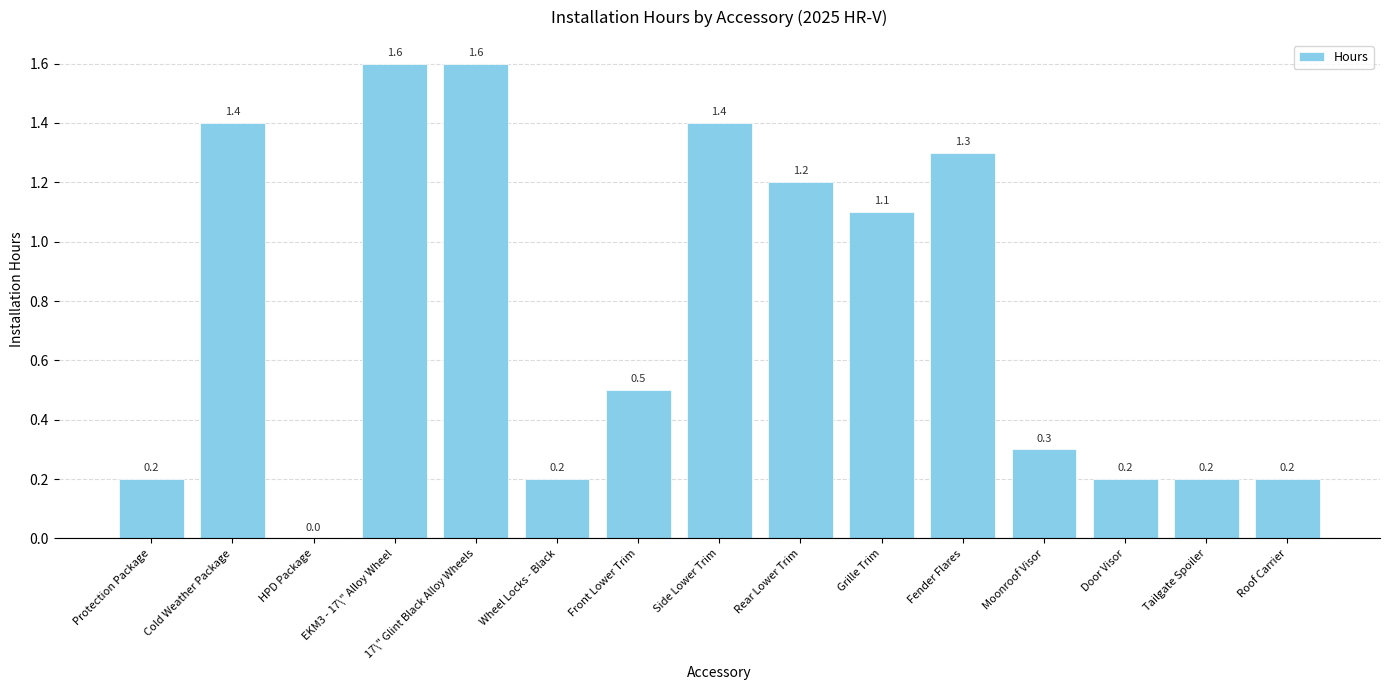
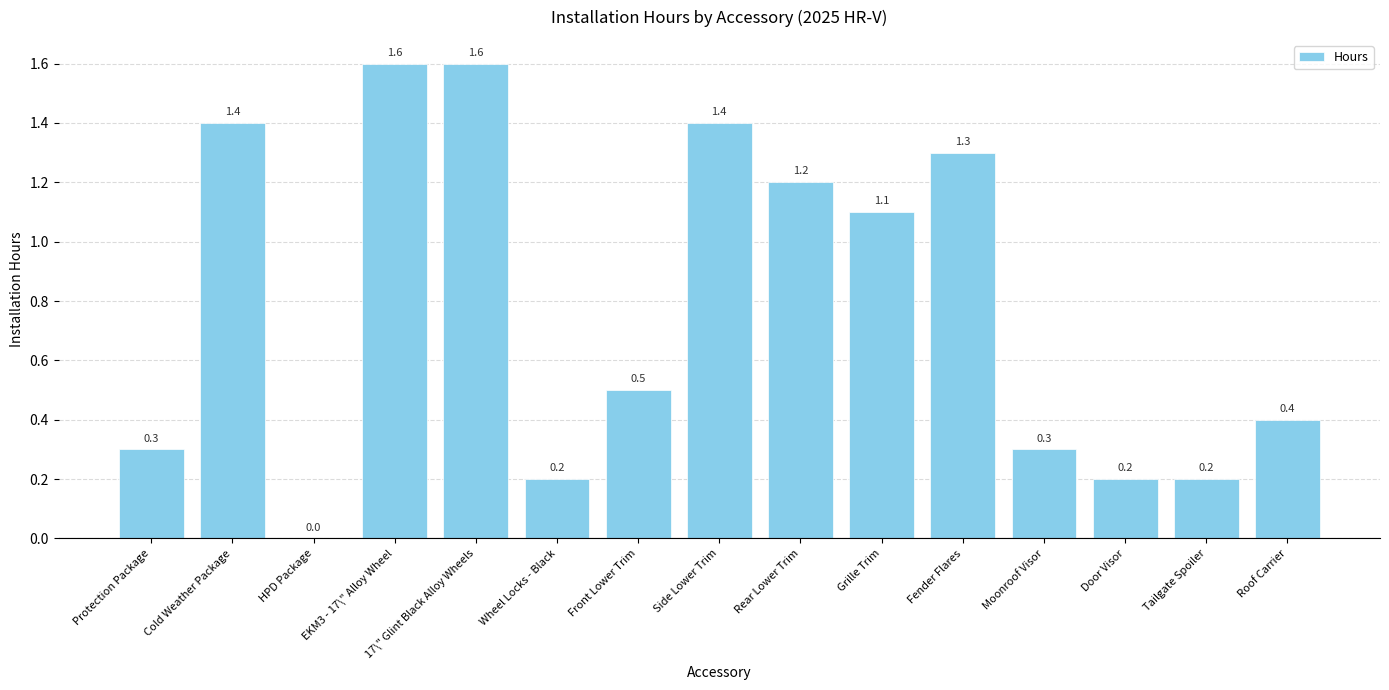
Protection Package: 0.2 -> 0.3
Roof Carrier: 0.2 -> 0.4
